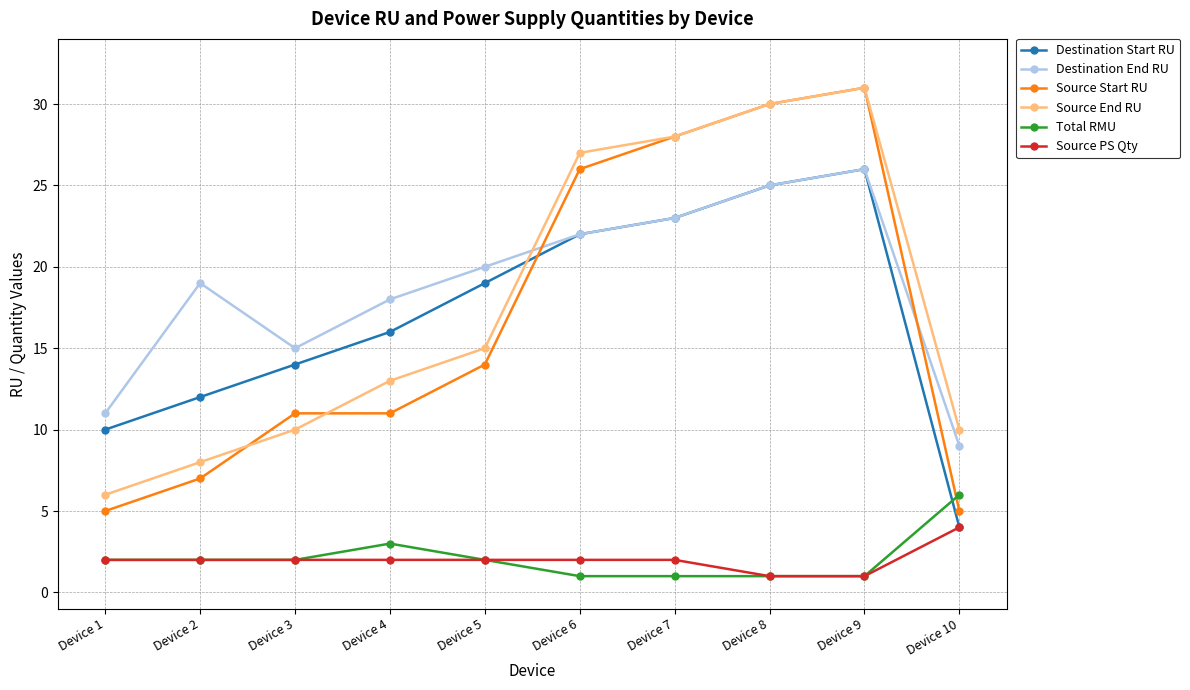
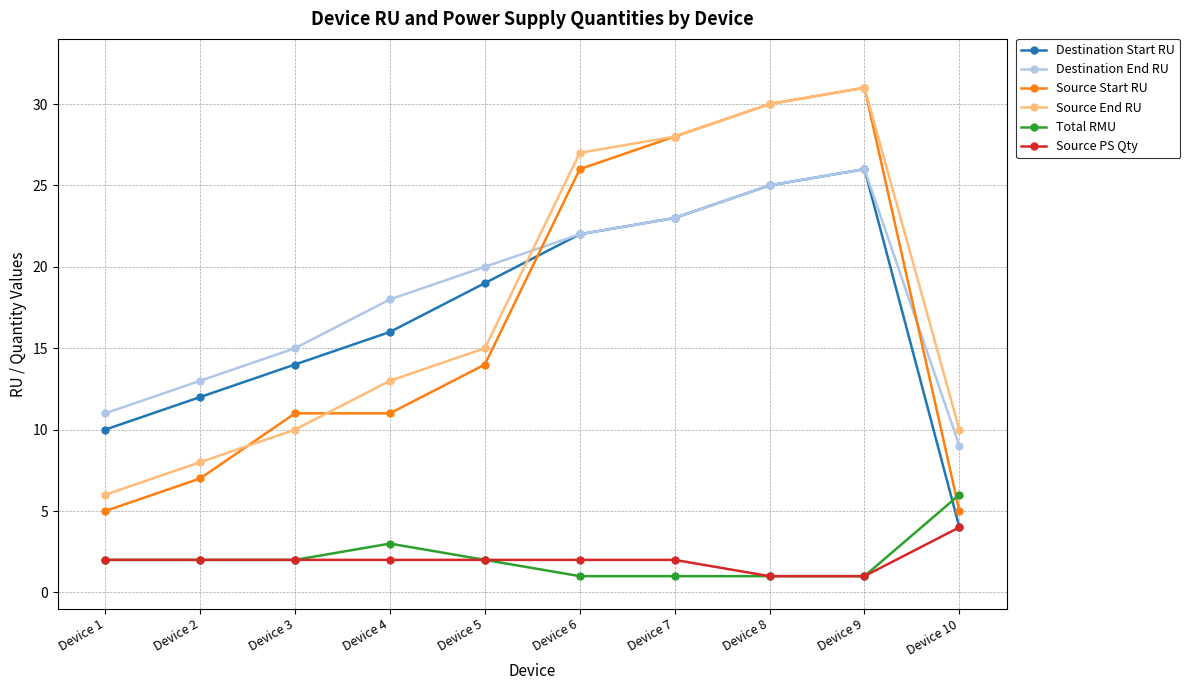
Destination End RU, Device 2: 19 -> 13
